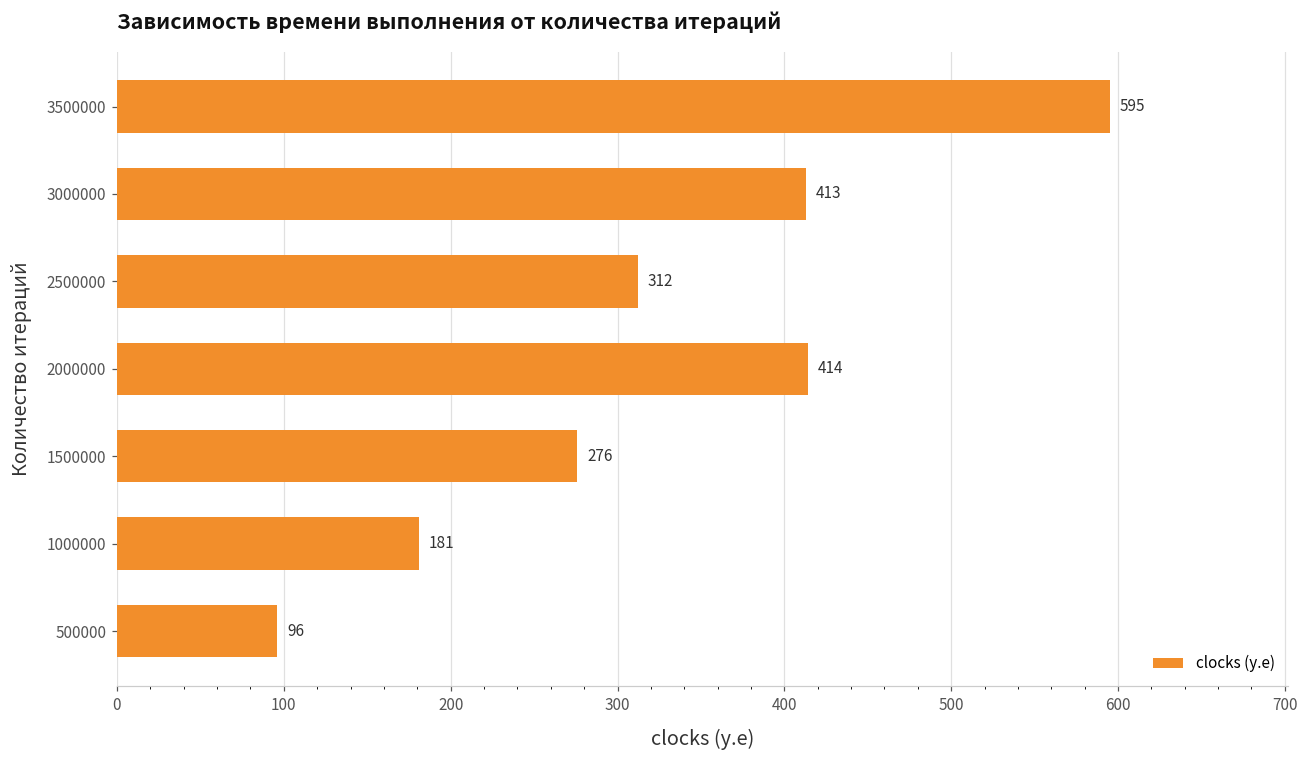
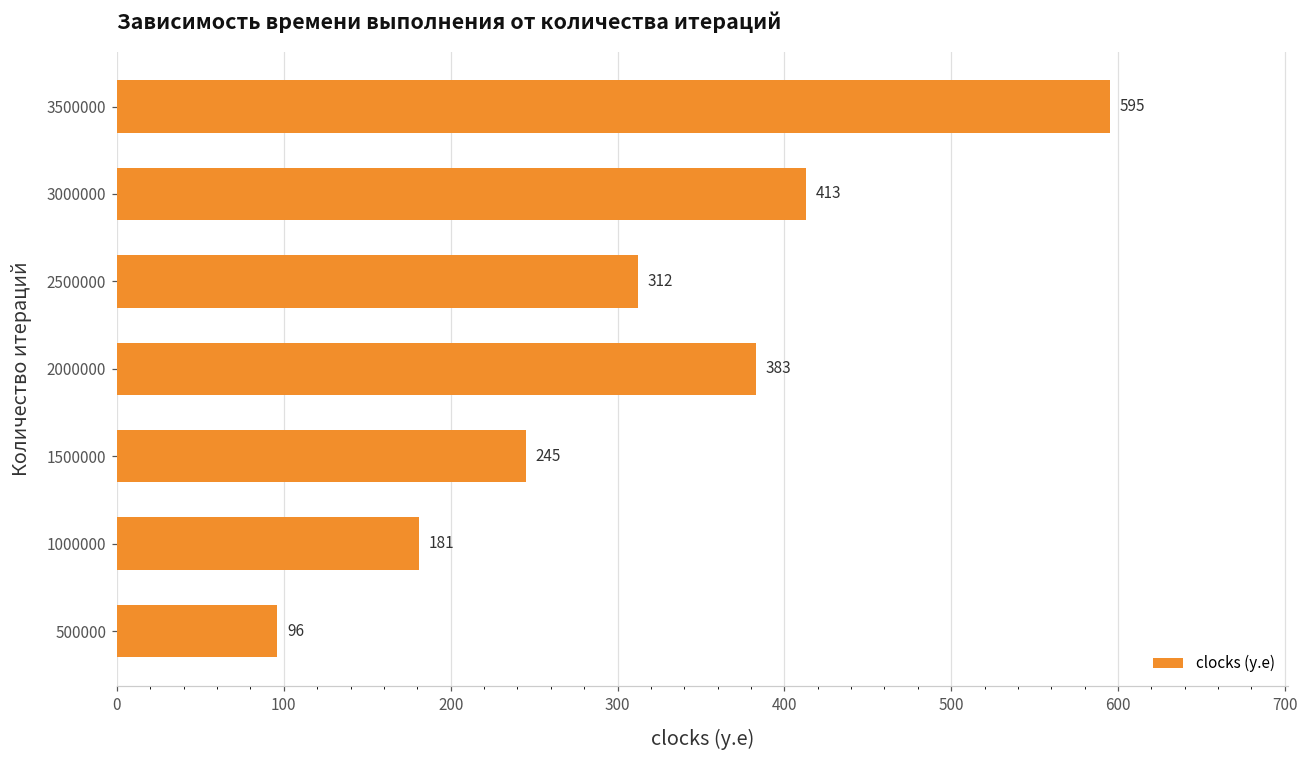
2000000: 414 -> 383
1500000: 276 -> 245
